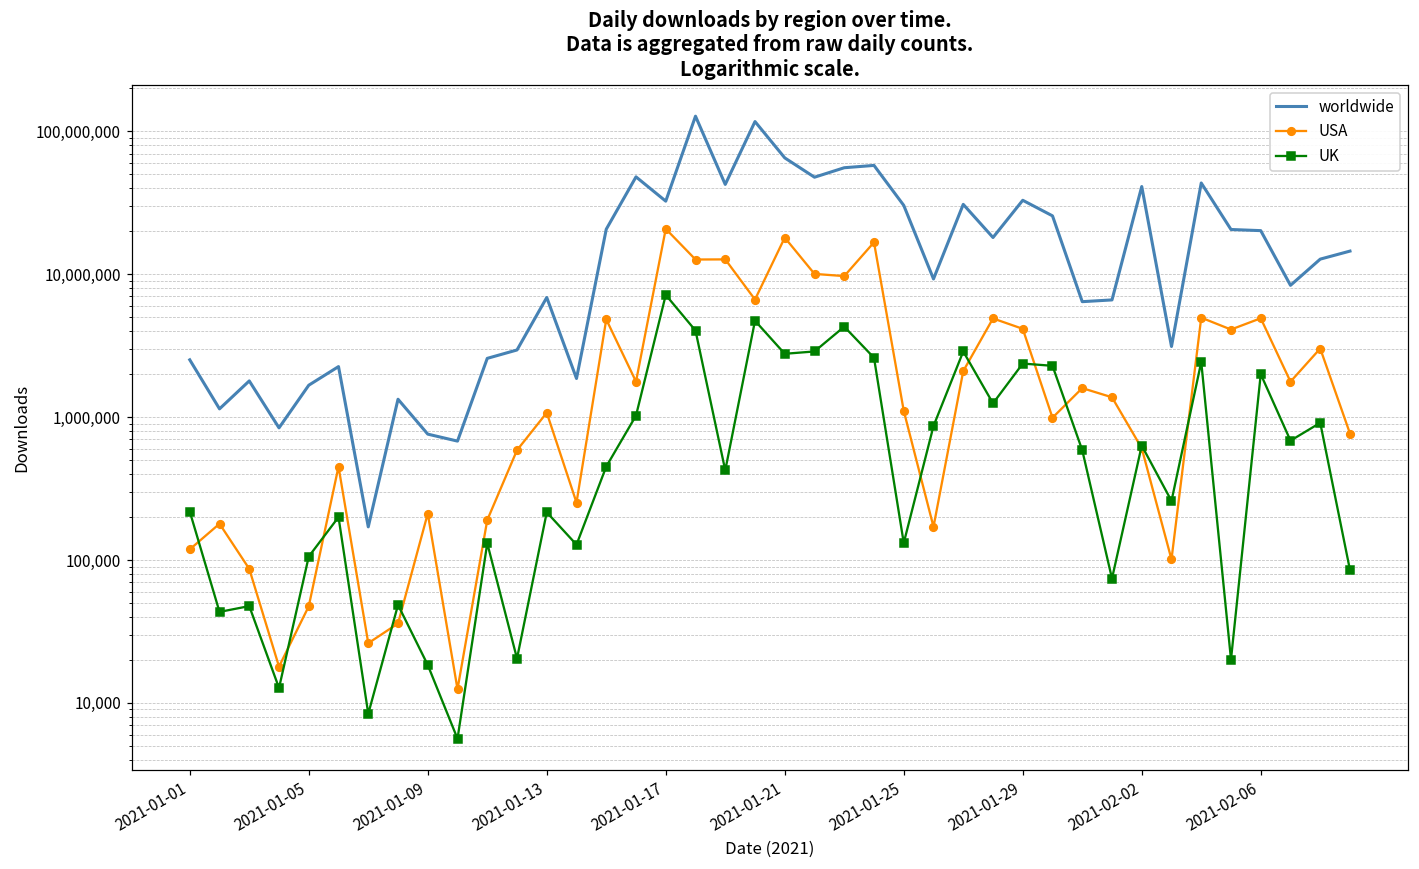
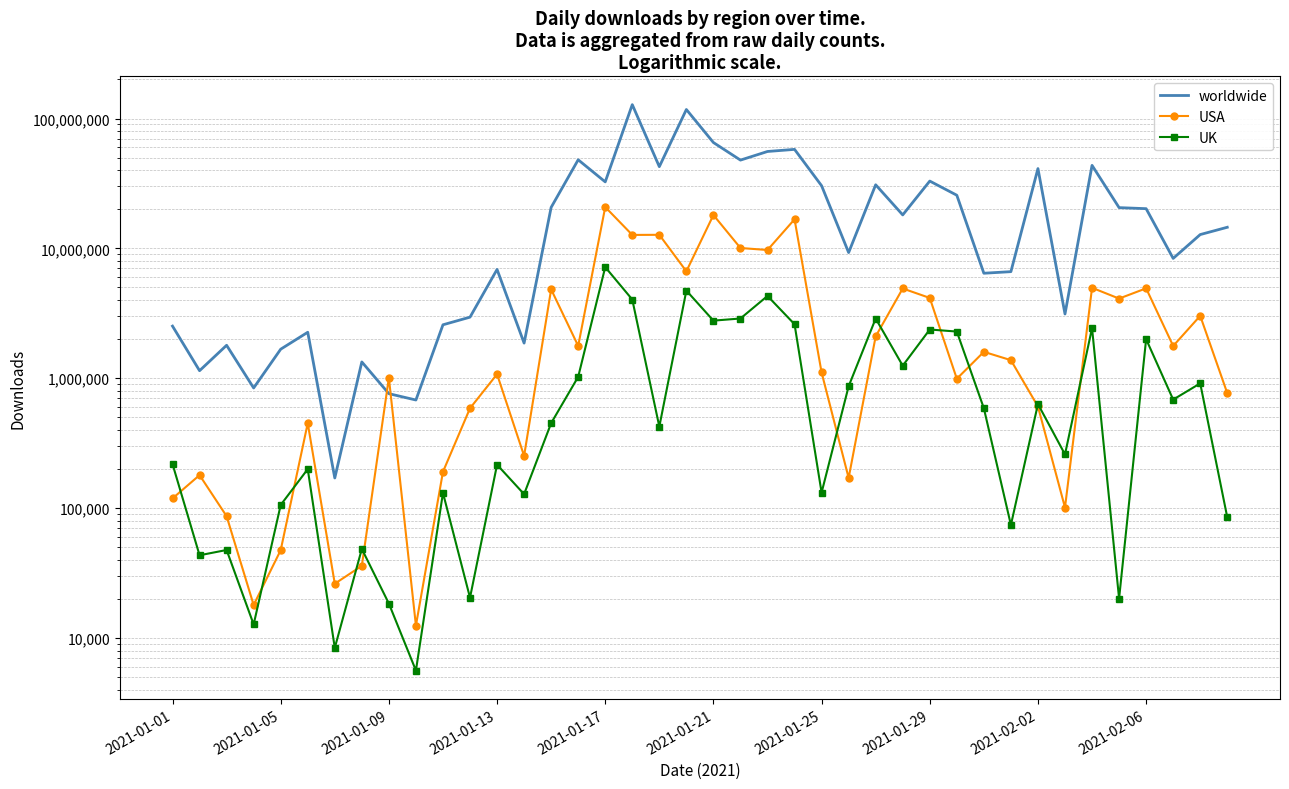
USA, 2021-01-09: 210,000 -> 1,000,000
